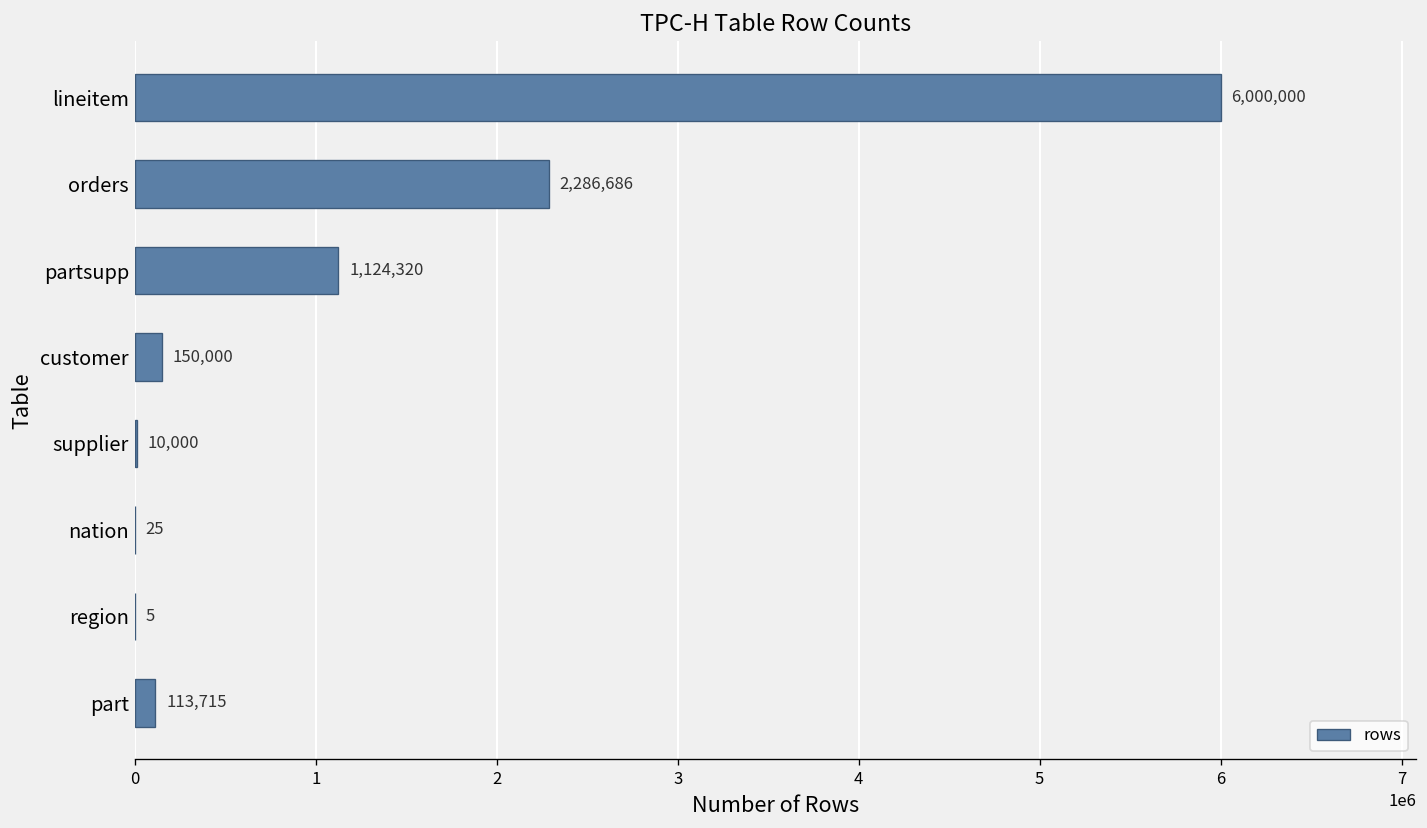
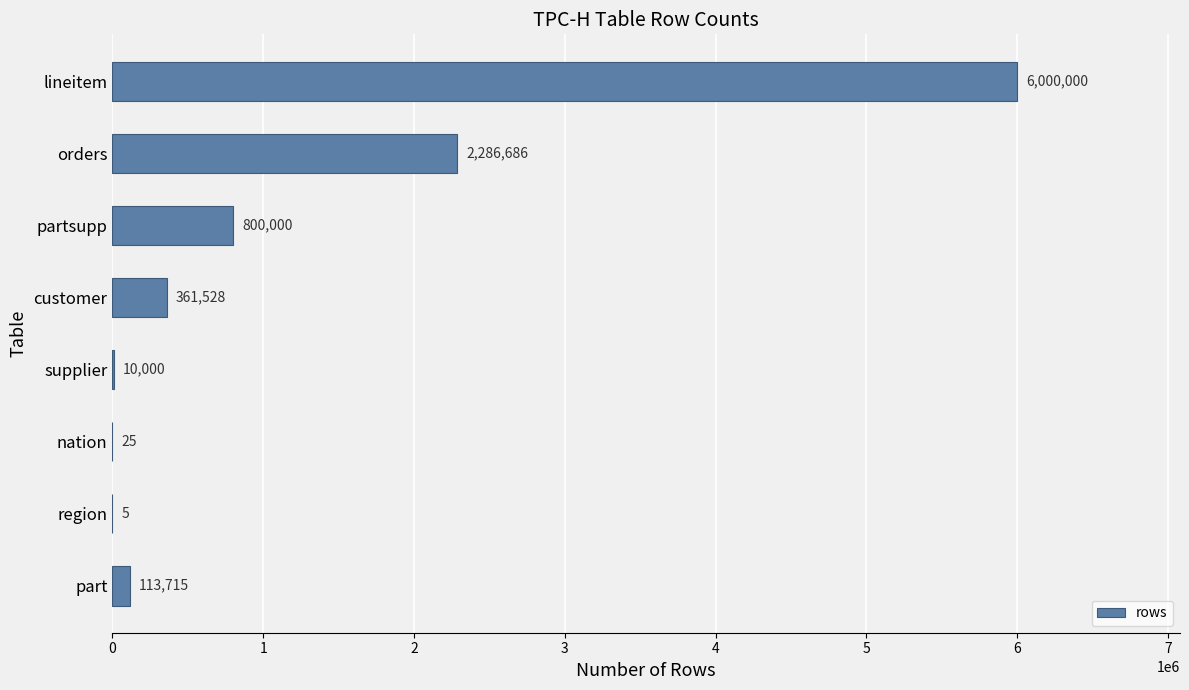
partsupp: 1,124,320 -> 800,000
customer: 150,000 -> 361,528
